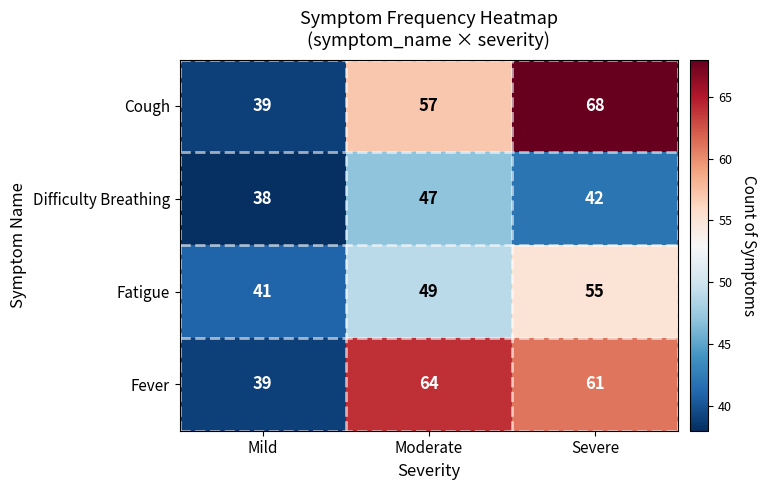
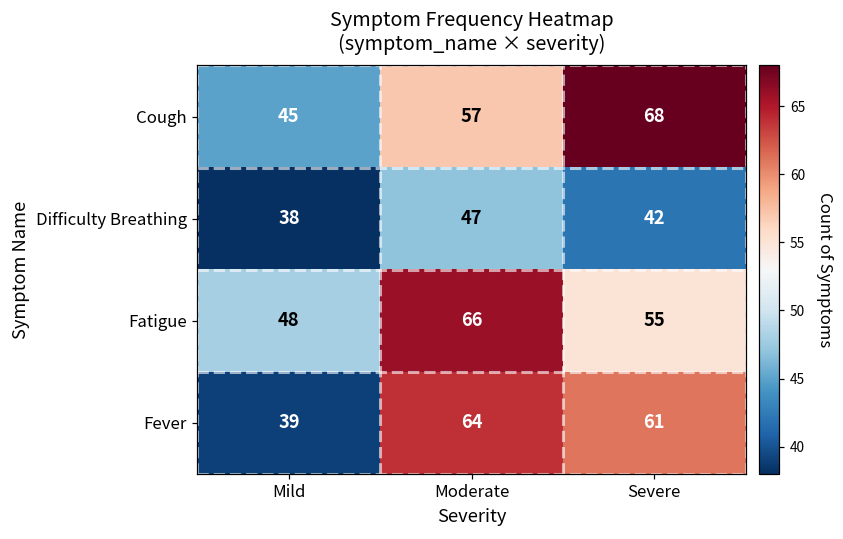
Cough, Mild: 39 -> 45
Fatigue, Mild: 41 -> 48
Fatigue, Moderate: 49 -> 66
